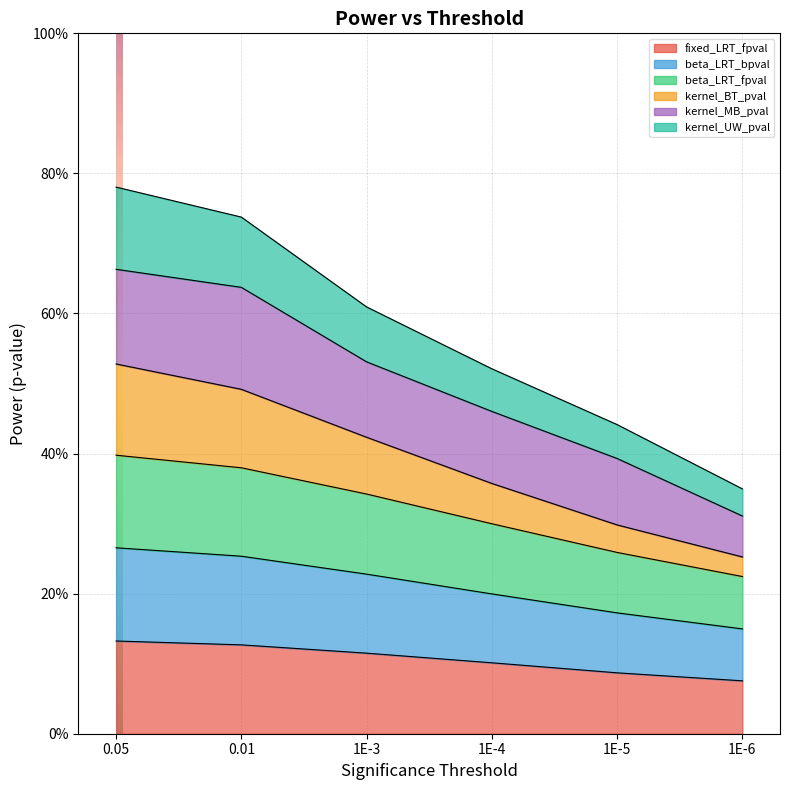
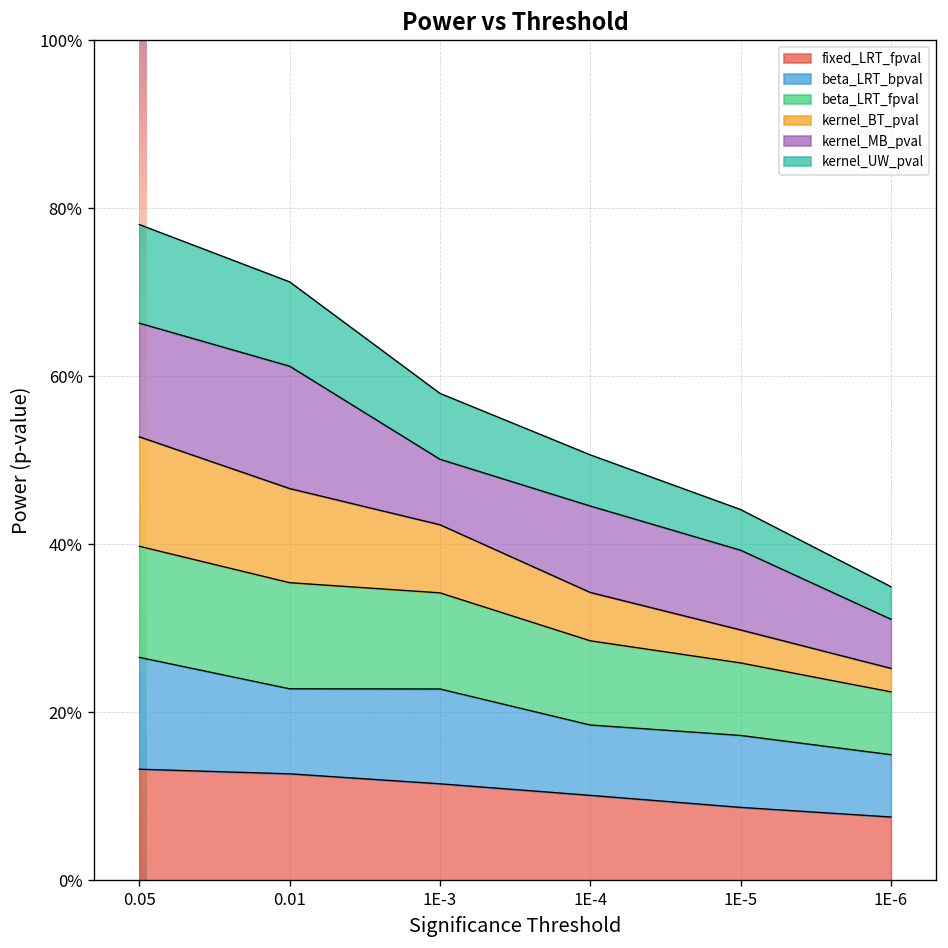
beta_LRT_bpval, 0.01: 13% -> 10%
kernel_MB_pval, 1E-3: 11% -> 8%
beta_LRT_bpval, 1E-4: 10% -> 8%
